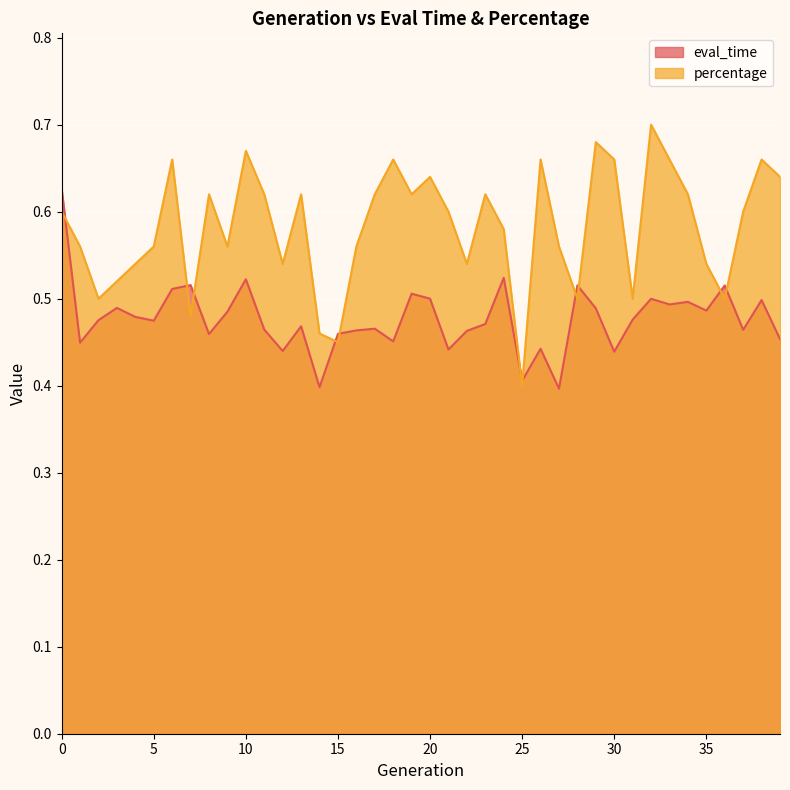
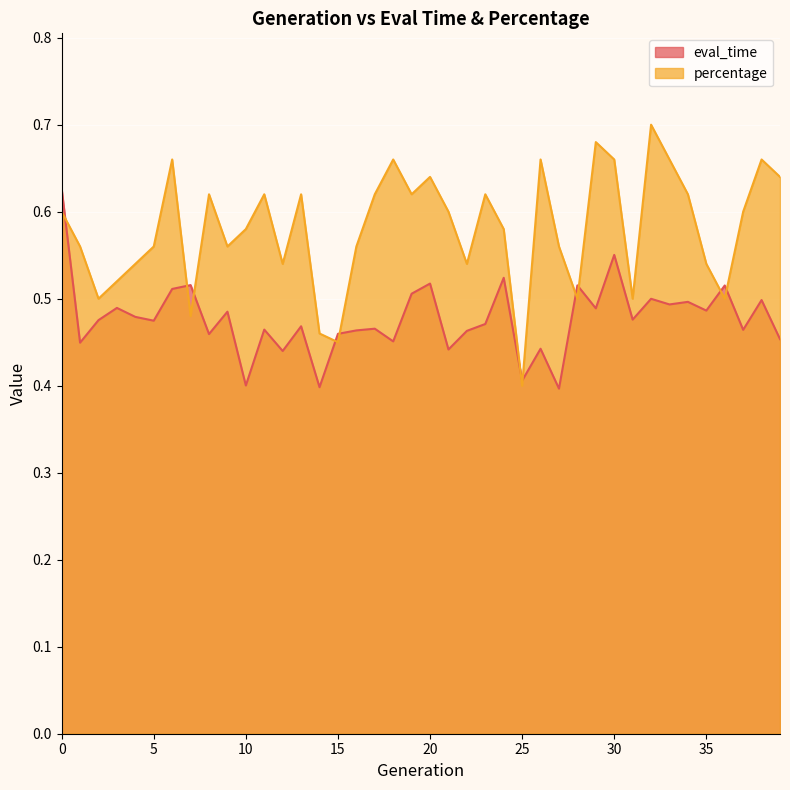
eval_time, 10: 0.52 -> 0.40
percentage, 10: 0.67 -> 0.58
eval_time, 20: 0.50 -> 0.52
eval_time, 30: 0.44 -> 0.55
